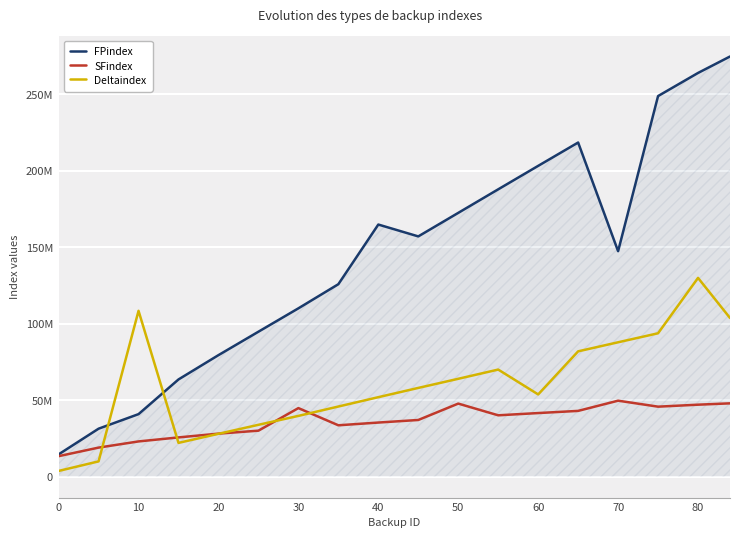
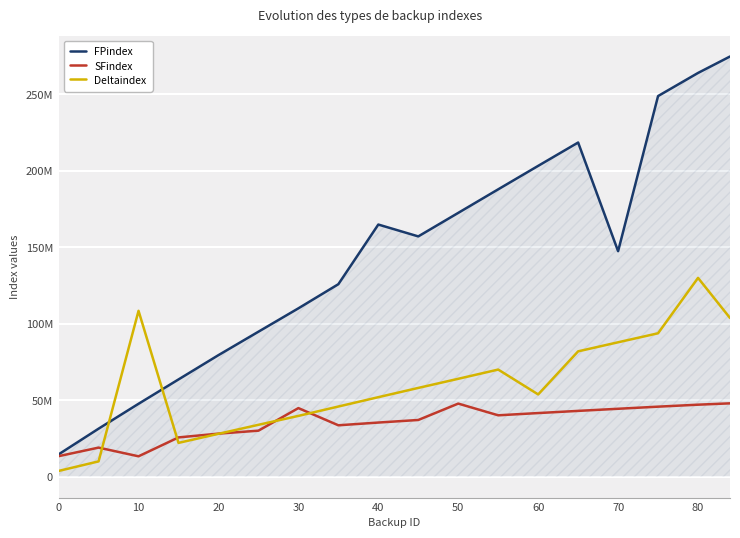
FPindex, 10: 41000000 -> 48000000
SFindex, 10: 23000000 -> 13000000
SFindex, 70: 50000000 -> 44000000
